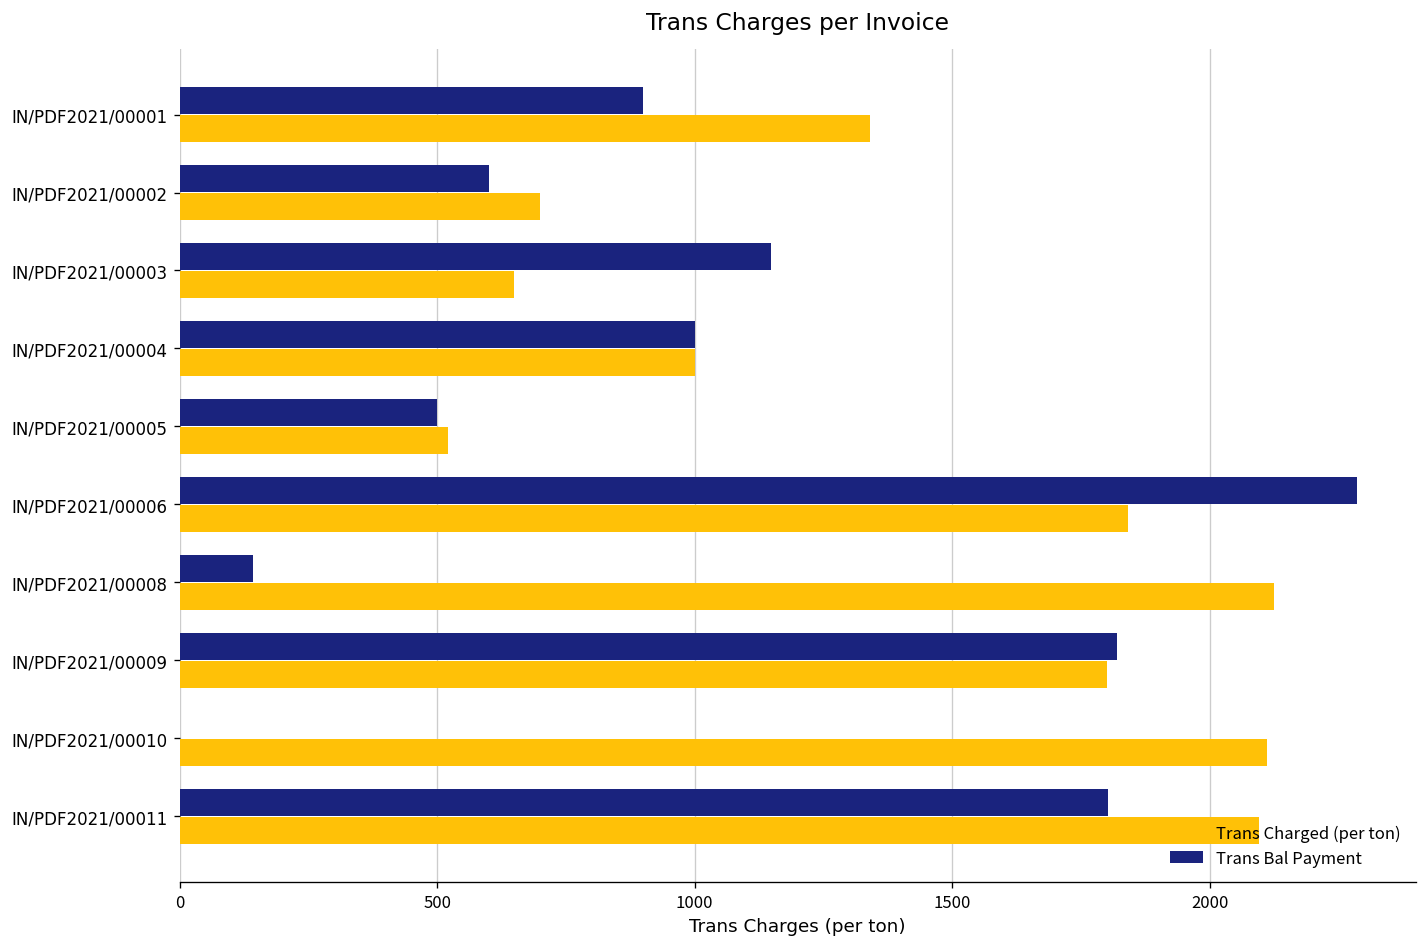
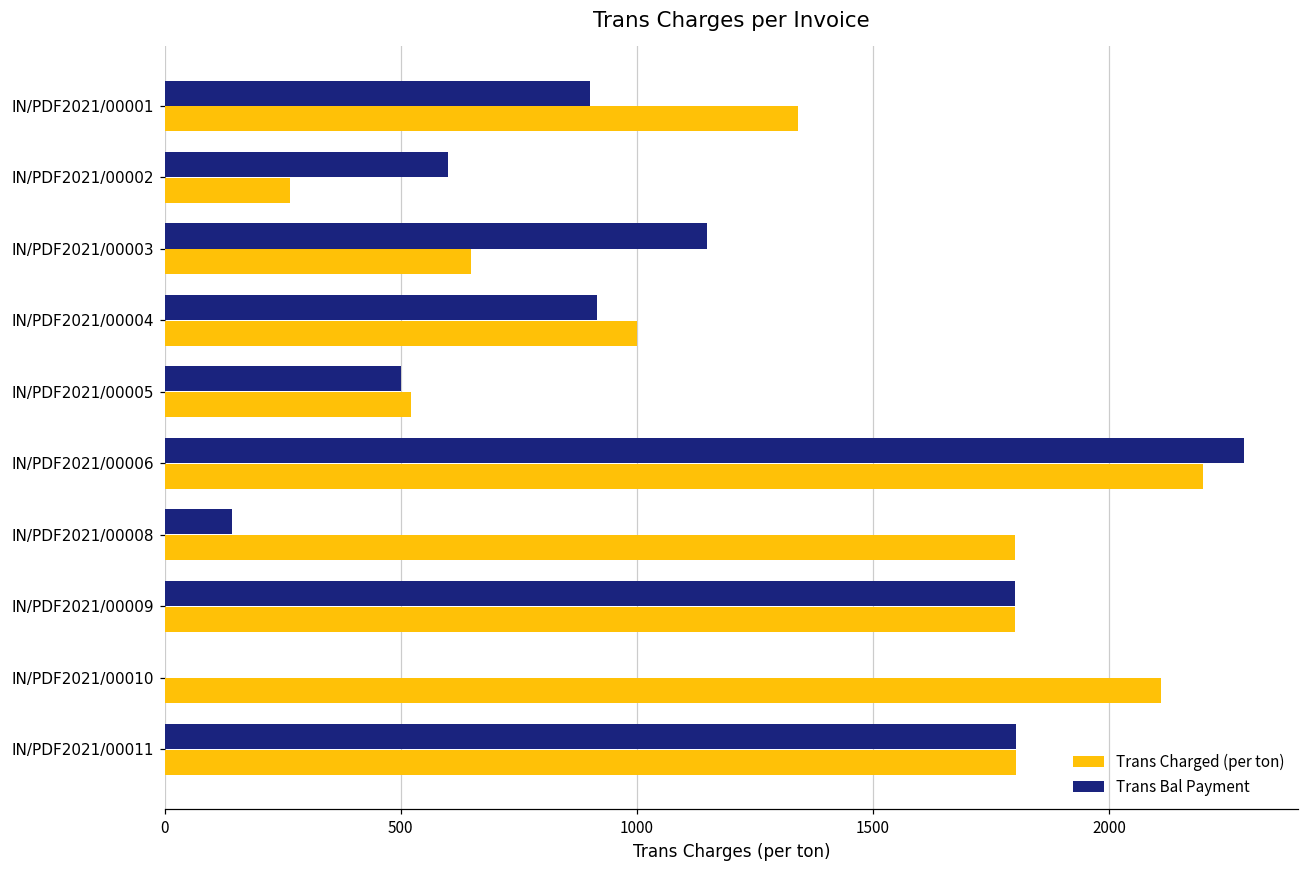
Trans Charged (per ton), IN/PDF2021/00002: 700 -> 270
Trans Bal Payment, IN/PDF2021/00004: 1000 -> 920
Trans Charged (per ton), IN/PDF2021/00006: 1840 -> 2200
Trans Charged (per ton), IN/PDF2021/00008: 2130 -> 1800
Trans Bal Payment, IN/PDF2021/00009: 1820 -> 1800
Trans Charged (per ton), IN/PDF2021/00011: 2100 -> 1800
